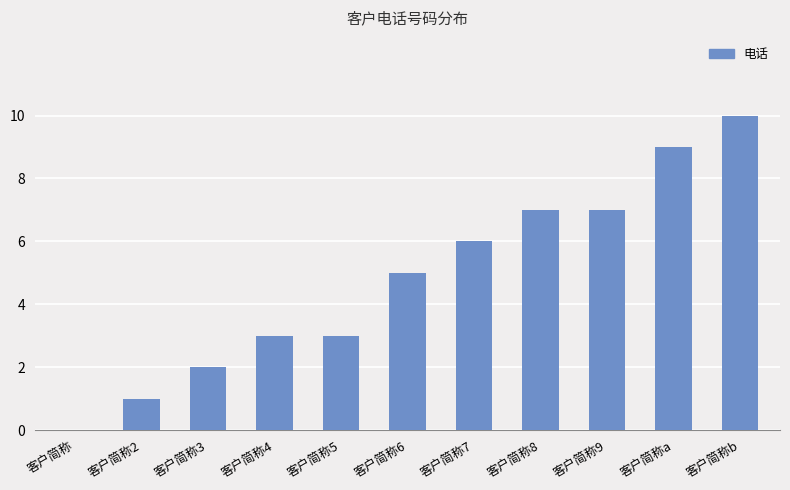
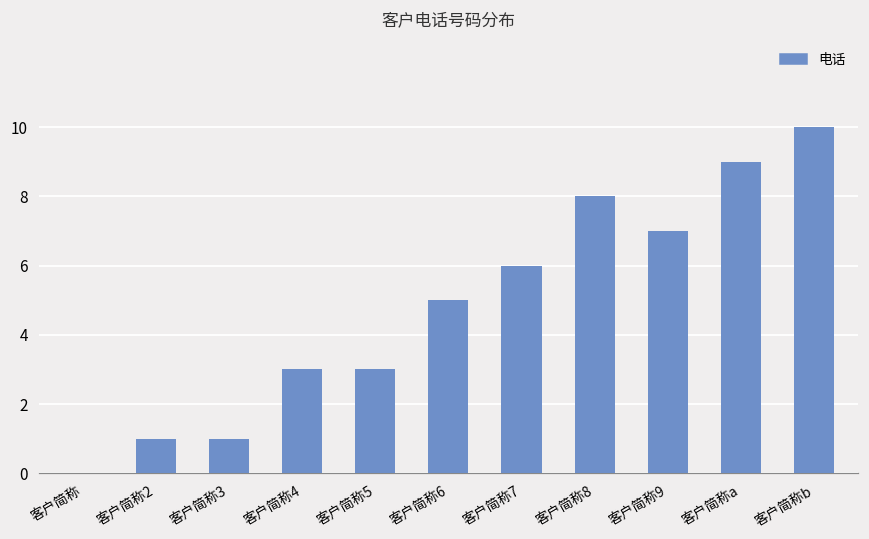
客户简称3: 2.0 -> 1.0
客户简称8: 7.0 -> 8.0
